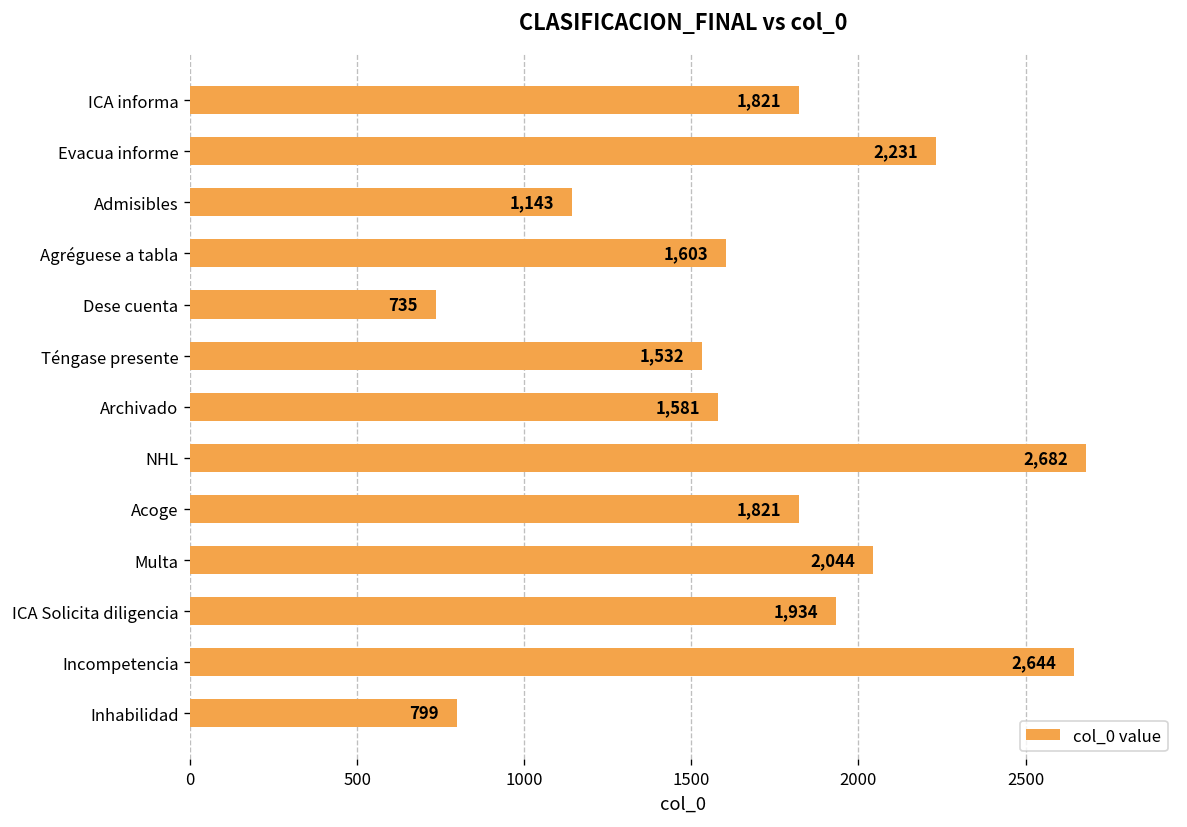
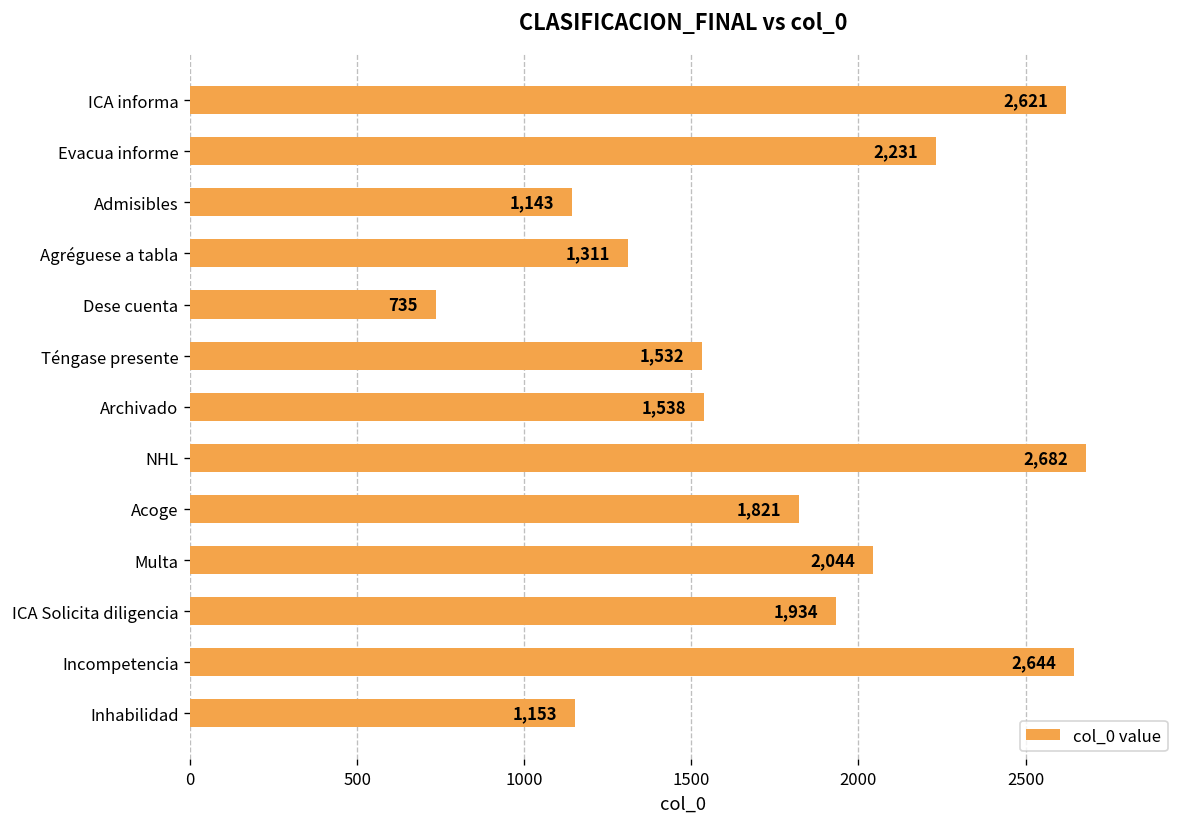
ICA informa: 1,821 -> 2,621
Agréguese a tabla: 1,603 -> 1,311
Archivado: 1,581 -> 1,538
Inhabilidad: 799 -> 1,153
